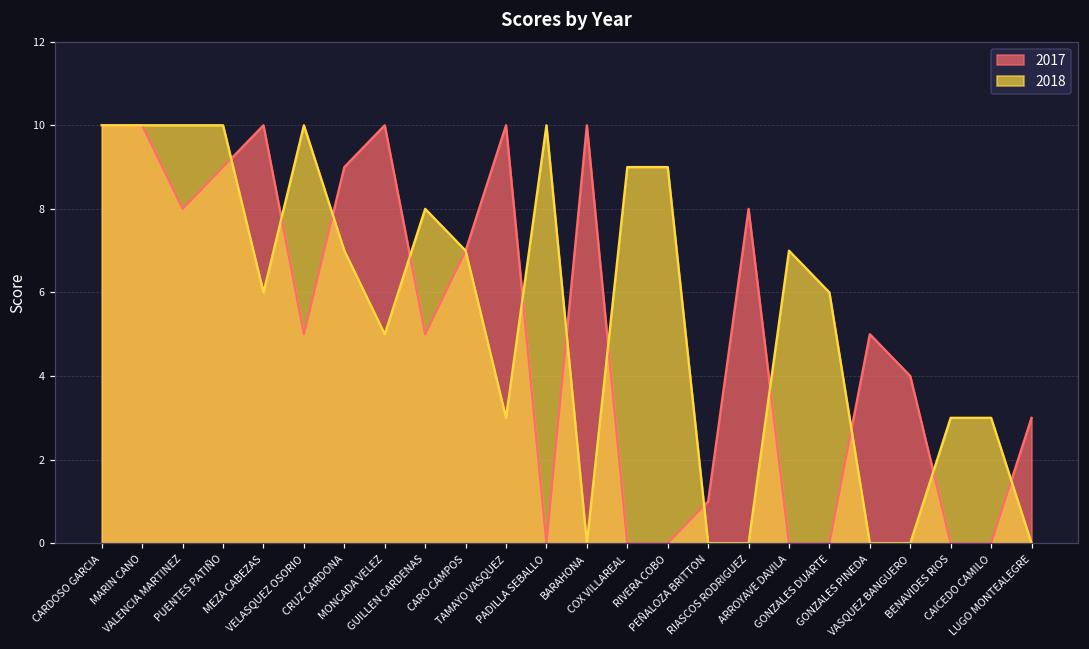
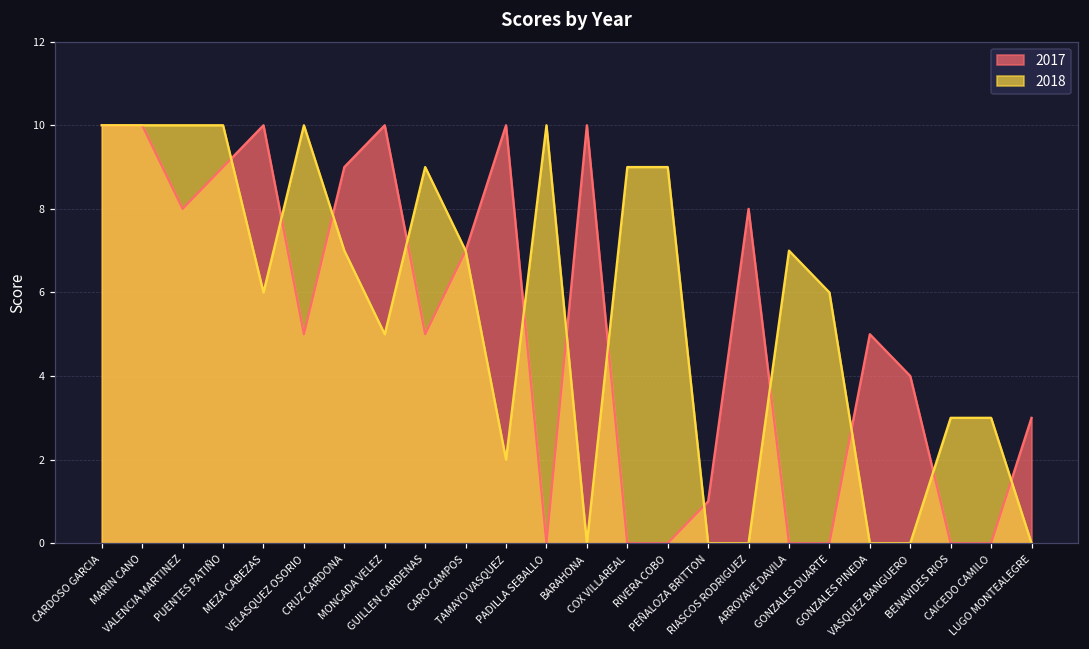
2018, GUILLEN CARDENAS: 8 -> 9
2018, TAMAYO VASQUEZ: 3 -> 2
